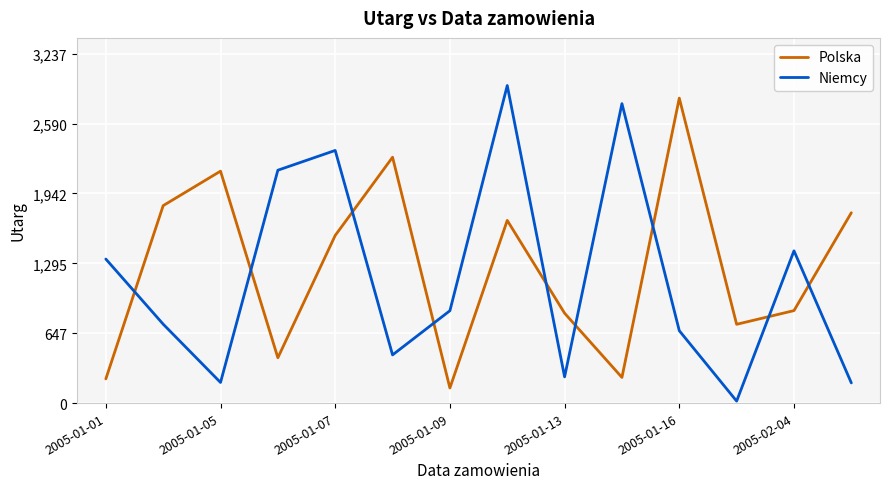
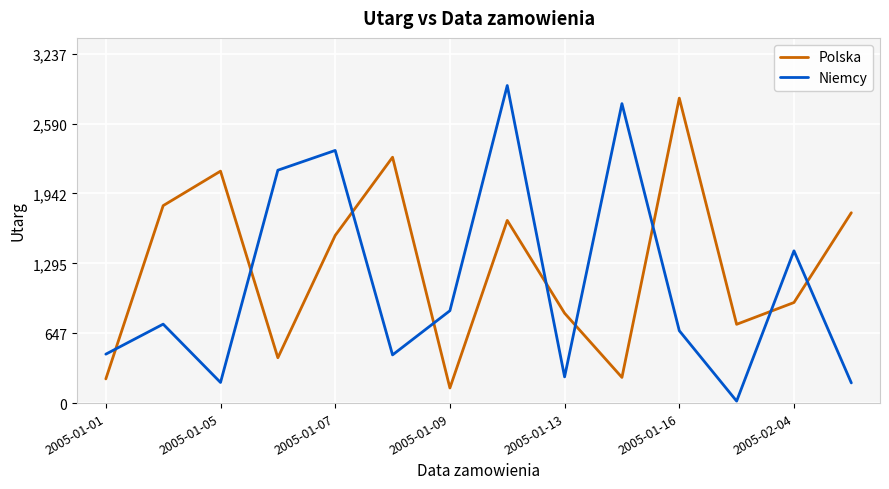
Niemcy, 2005-01-01: 1,340 -> 450
Polska, 2005-02-04: 860 -> 930
